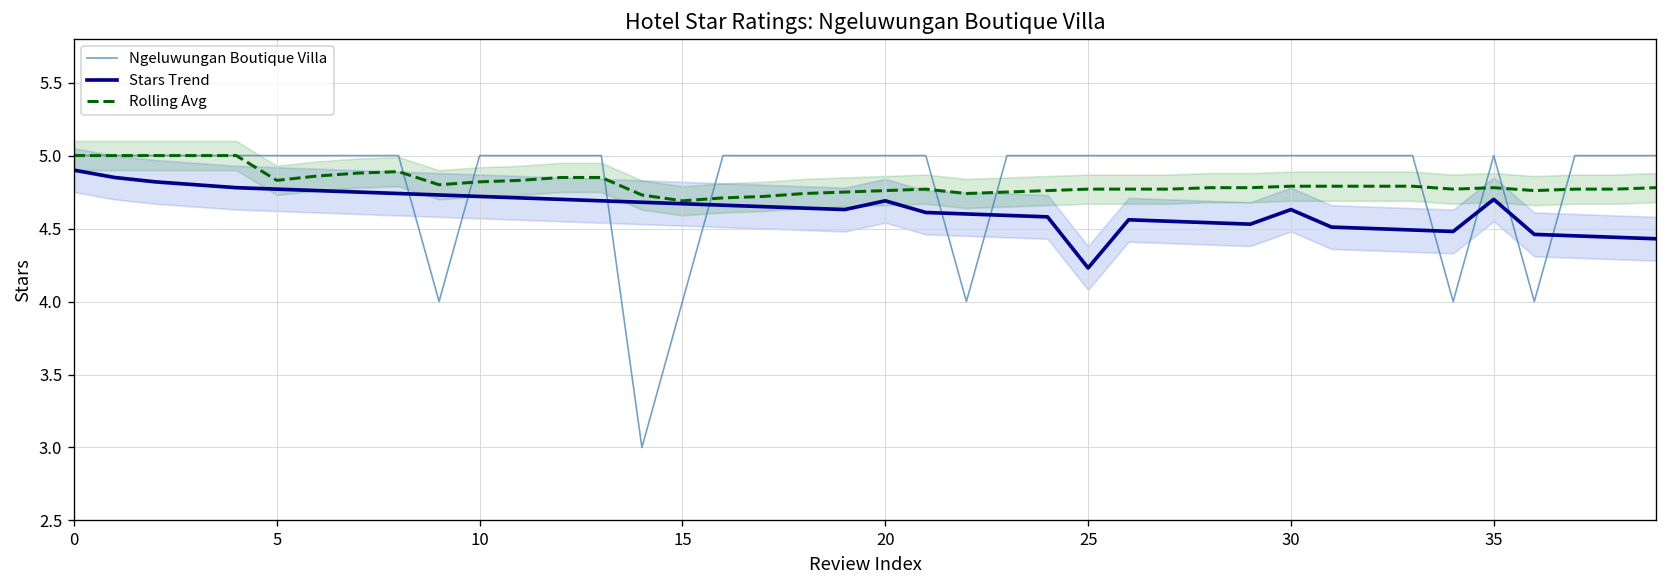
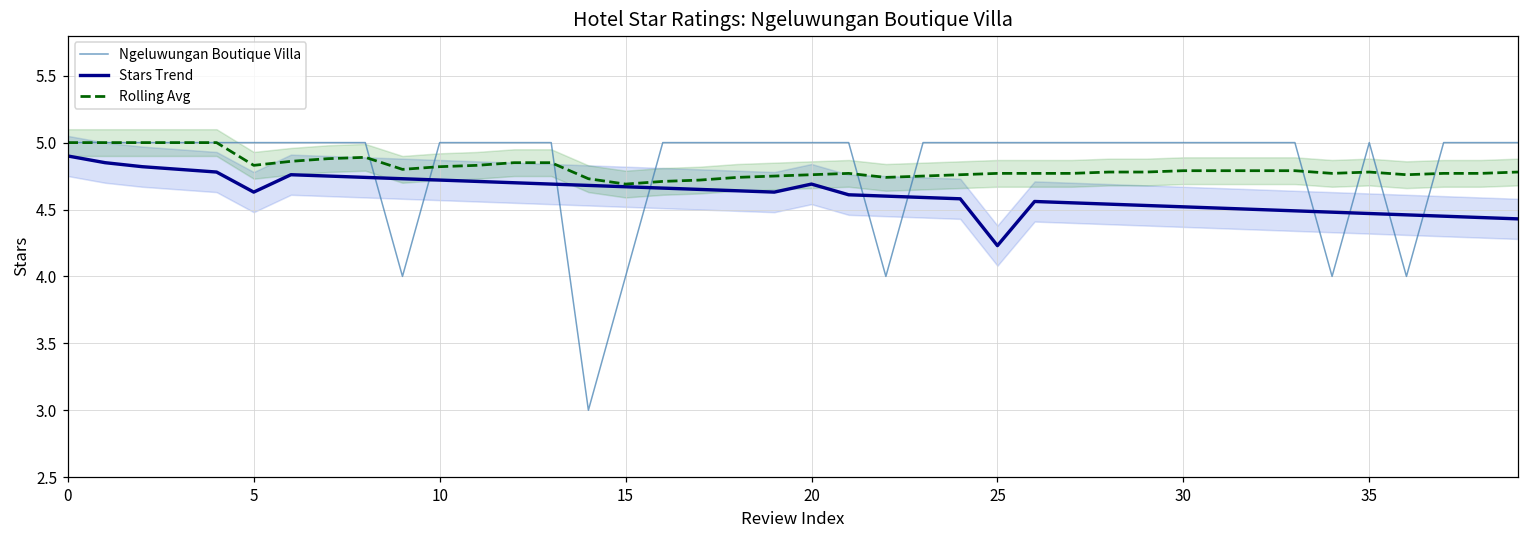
Stars Trend, 5: 4.77 -> 4.63
Stars Trend, 30: 4.63 -> 4.52
Stars Trend, 35: 4.70 -> 4.47
